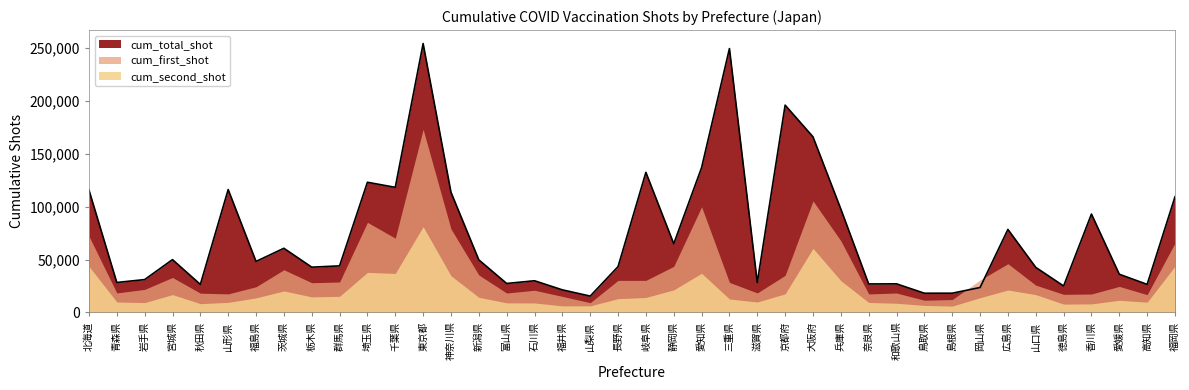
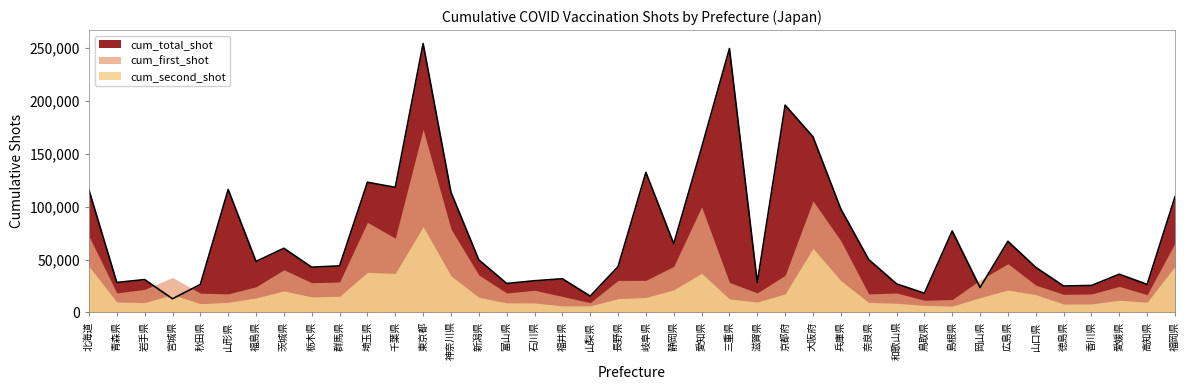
cum_total_shot, 宮城県: 50,000 -> 13,000
cum_total_shot, 福井県: 21,000 -> 32,000
cum_total_shot, 愛知県: 137,000 -> 156,000
cum_total_shot, 奈良県: 27,000 -> 50,000
cum_total_shot, 島根県: 18,000 -> 77,000
cum_total_shot, 広島県: 79,000 -> 67,000
cum_total_shot, 香川県: 93,000 -> 26,000
